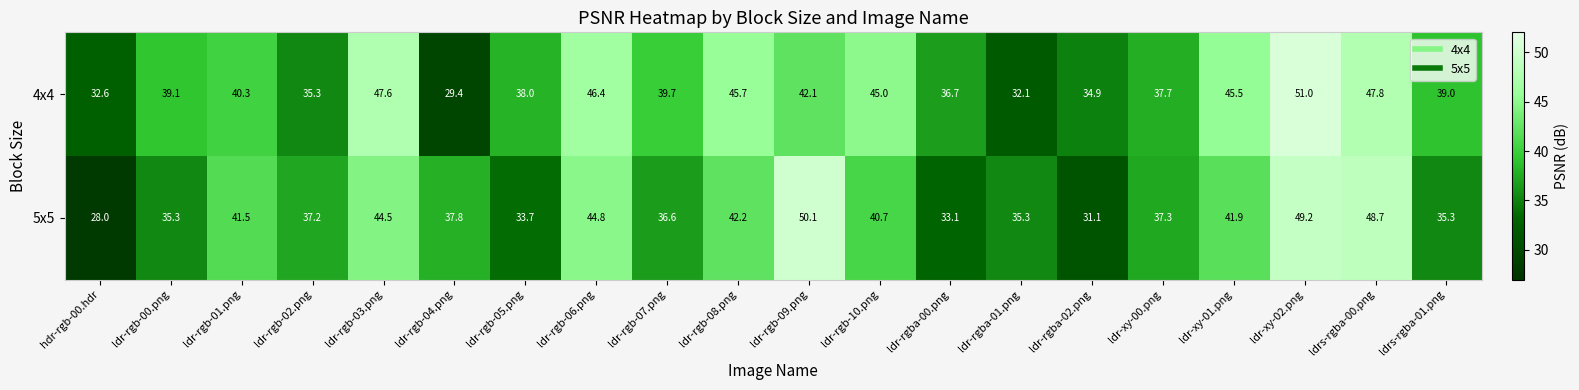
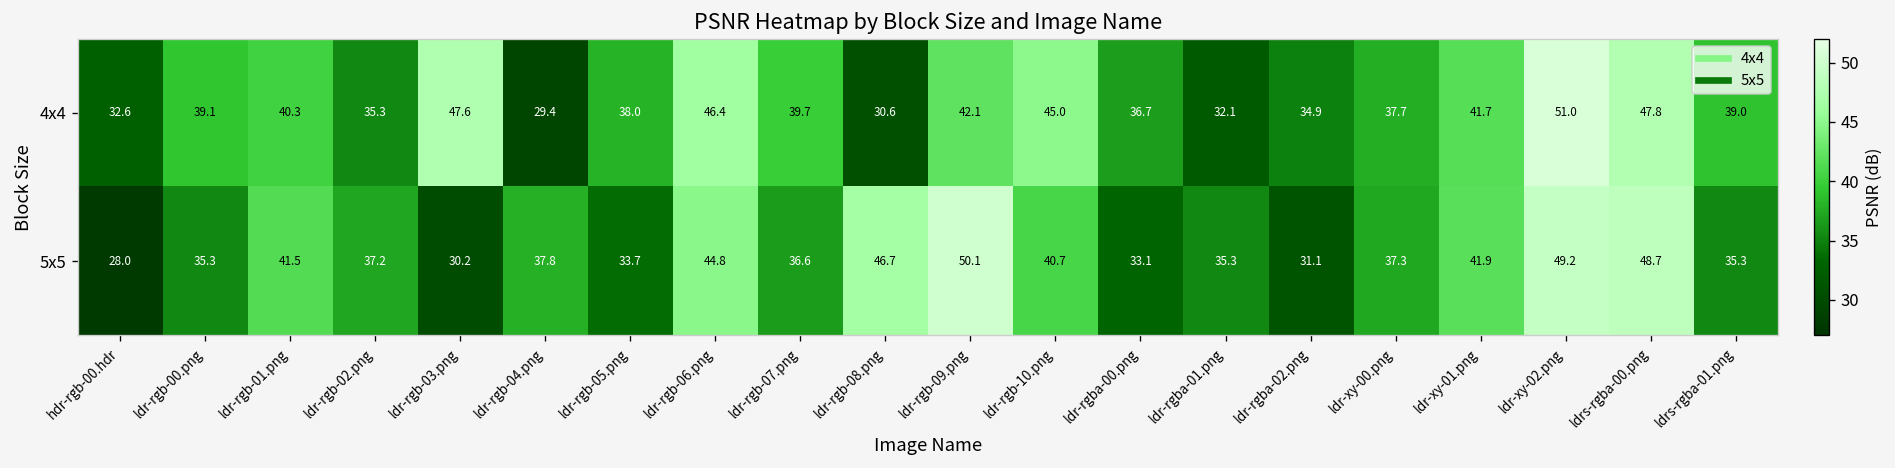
4x4, ldr-rgb-08.png: 45.7 -> 30.6
4x4, ldr-xy-01.png: 45.5 -> 41.7
5x5, ldr-rgb-03.png: 44.5 -> 30.2
5x5, ldr-rgb-08.png: 42.2 -> 46.7
